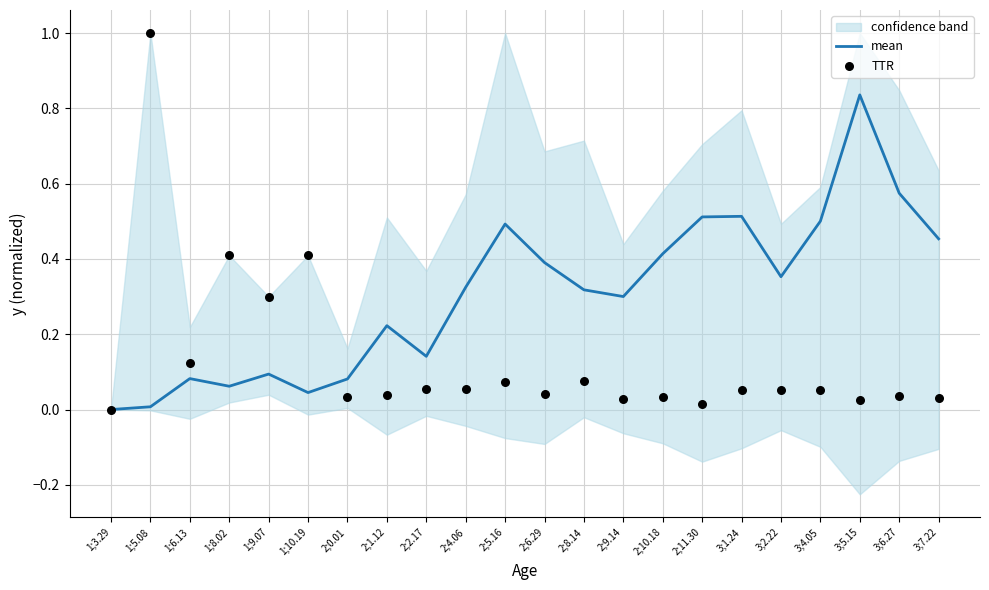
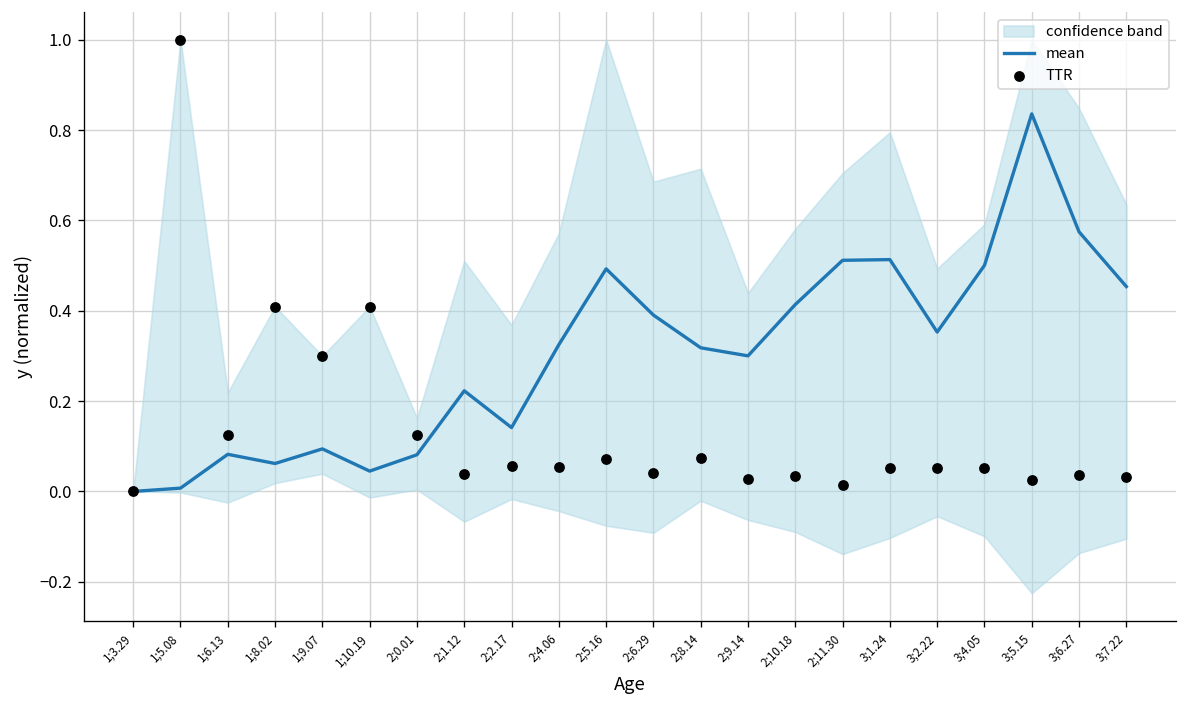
TTR, 2;0.01: 0.03 -> 0.12
